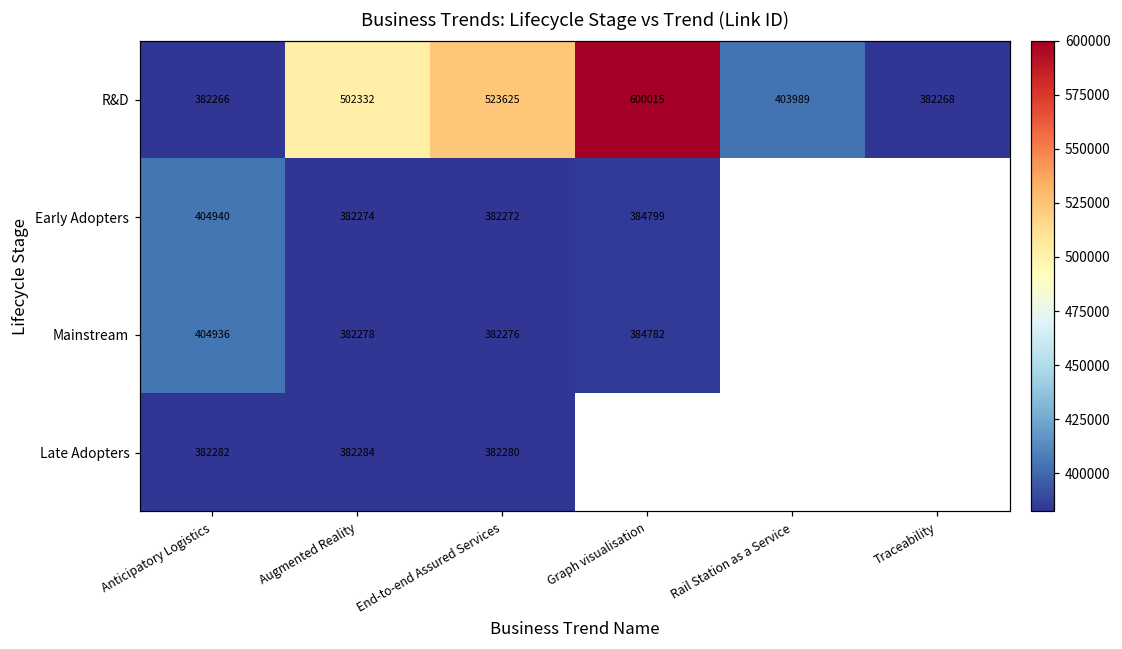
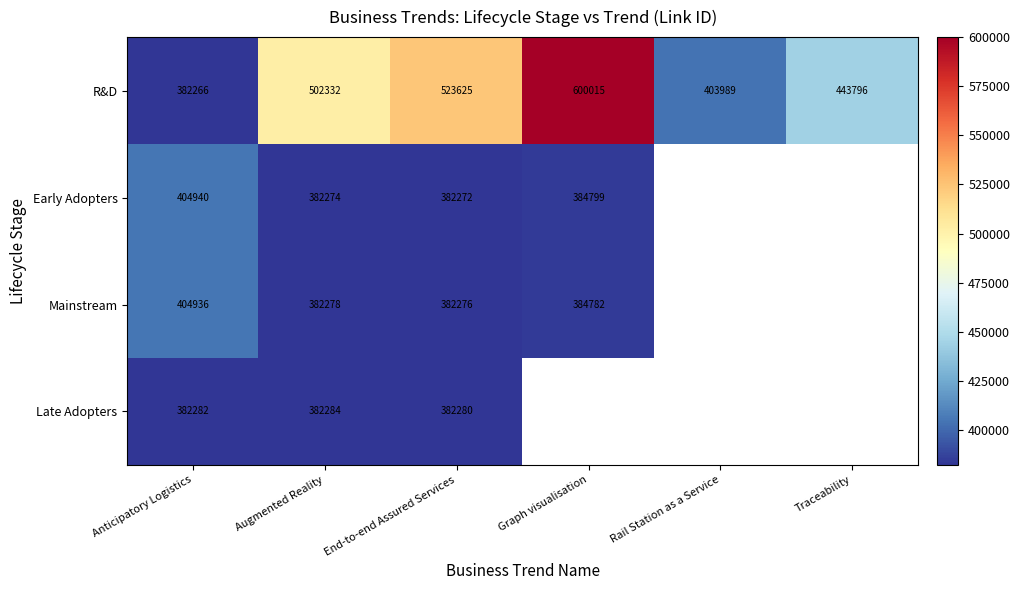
R&D, Traceability: 382268 -> 443796
